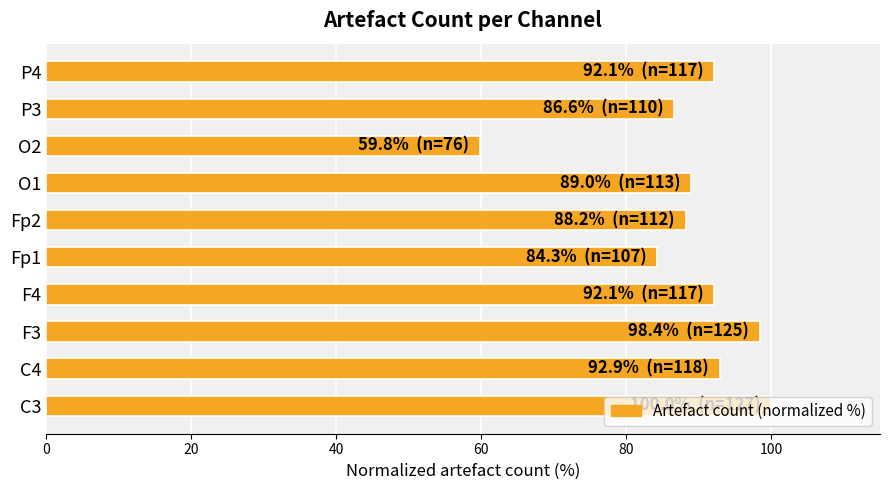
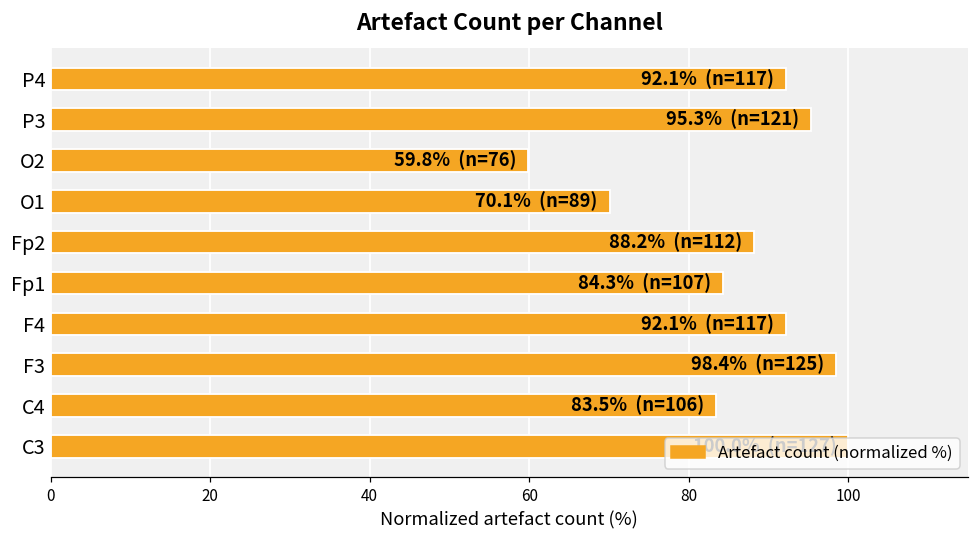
P3: 86.6% (n=110) -> 95.3% (n=121)
O1: 89.0% (n=113) -> 70.1% (n=89)
C4: 92.9% (n=118) -> 83.5% (n=106)
